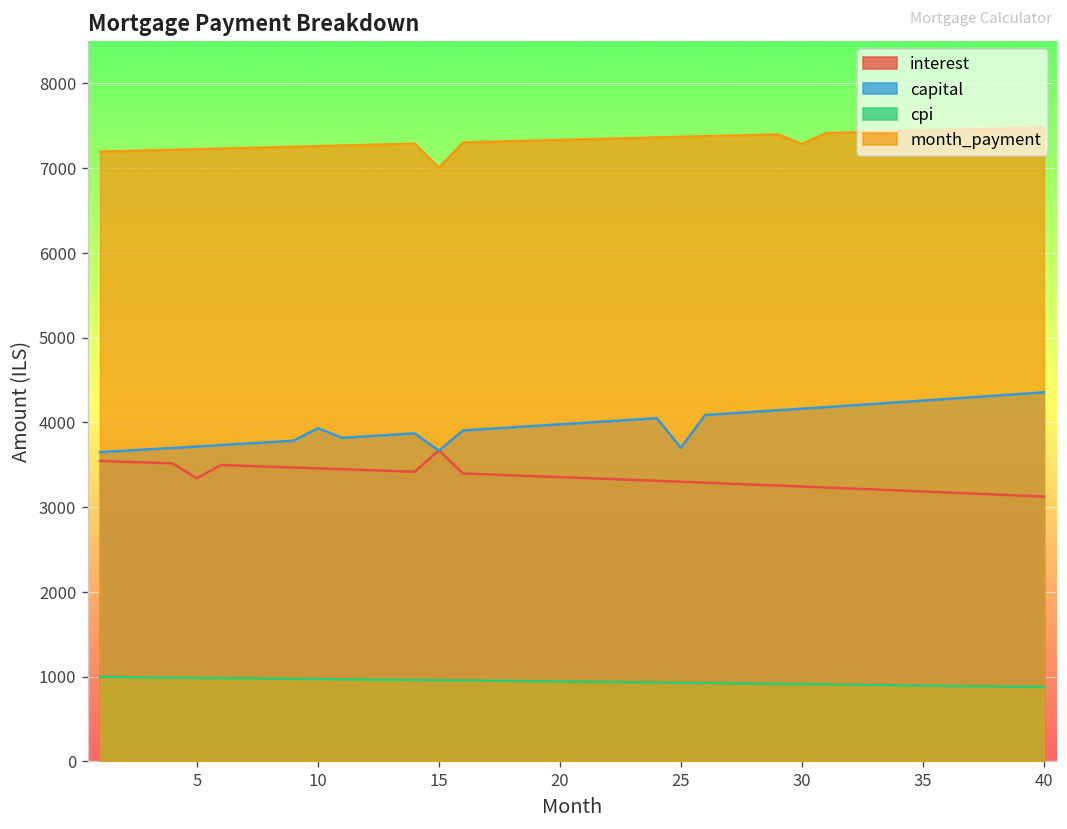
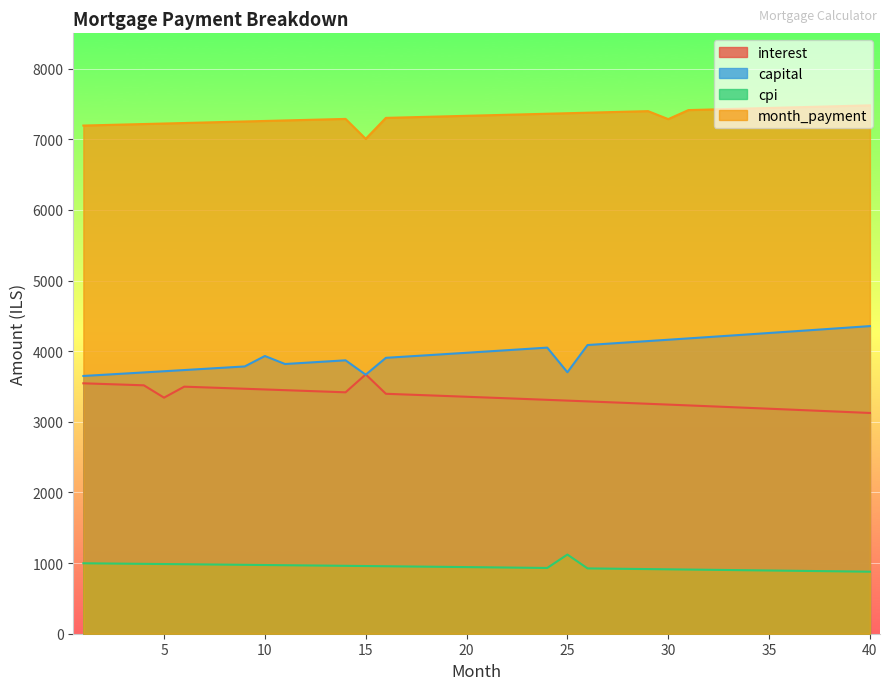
cpi, 25: 900 -> 1100
